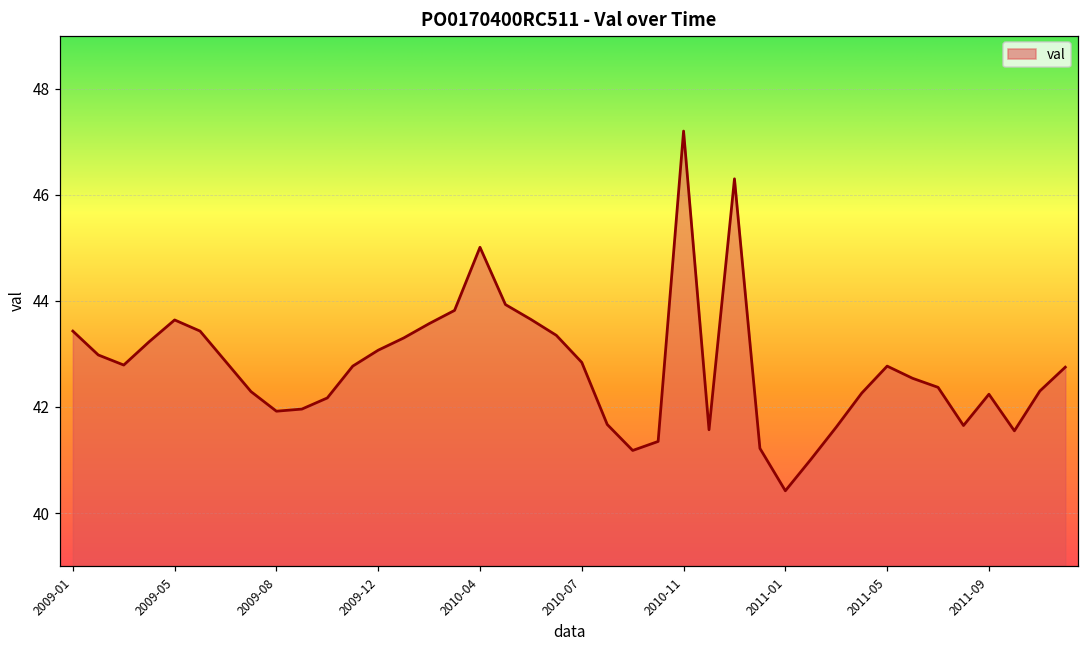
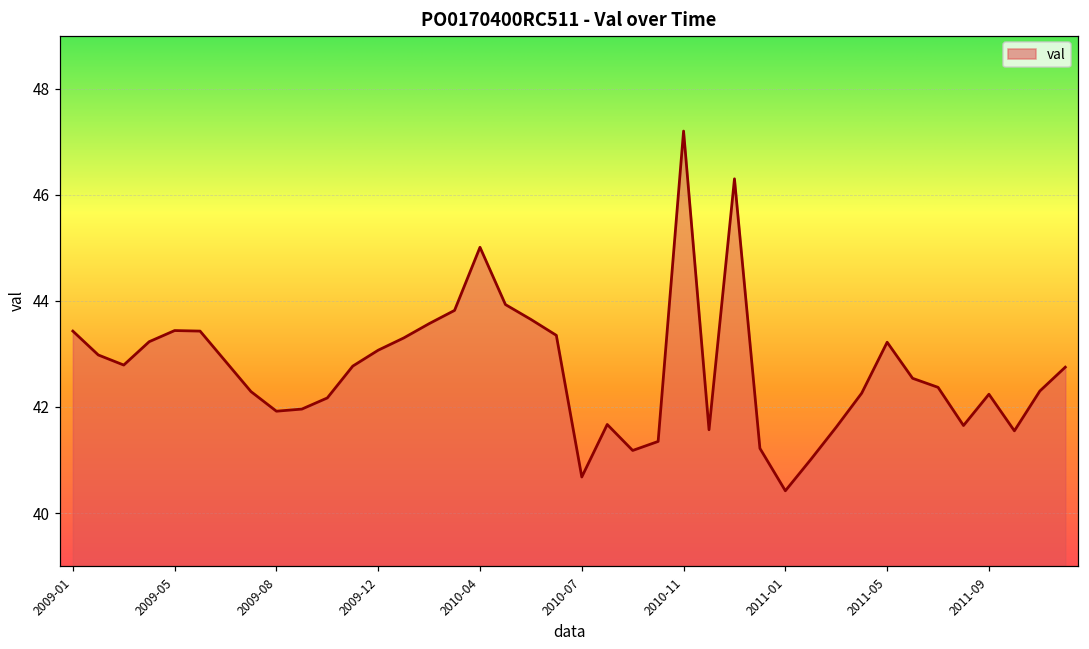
2009-05: 43.6 -> 43.4
2010-07: 42.8 -> 40.7
2011-05: 42.8 -> 43.2
